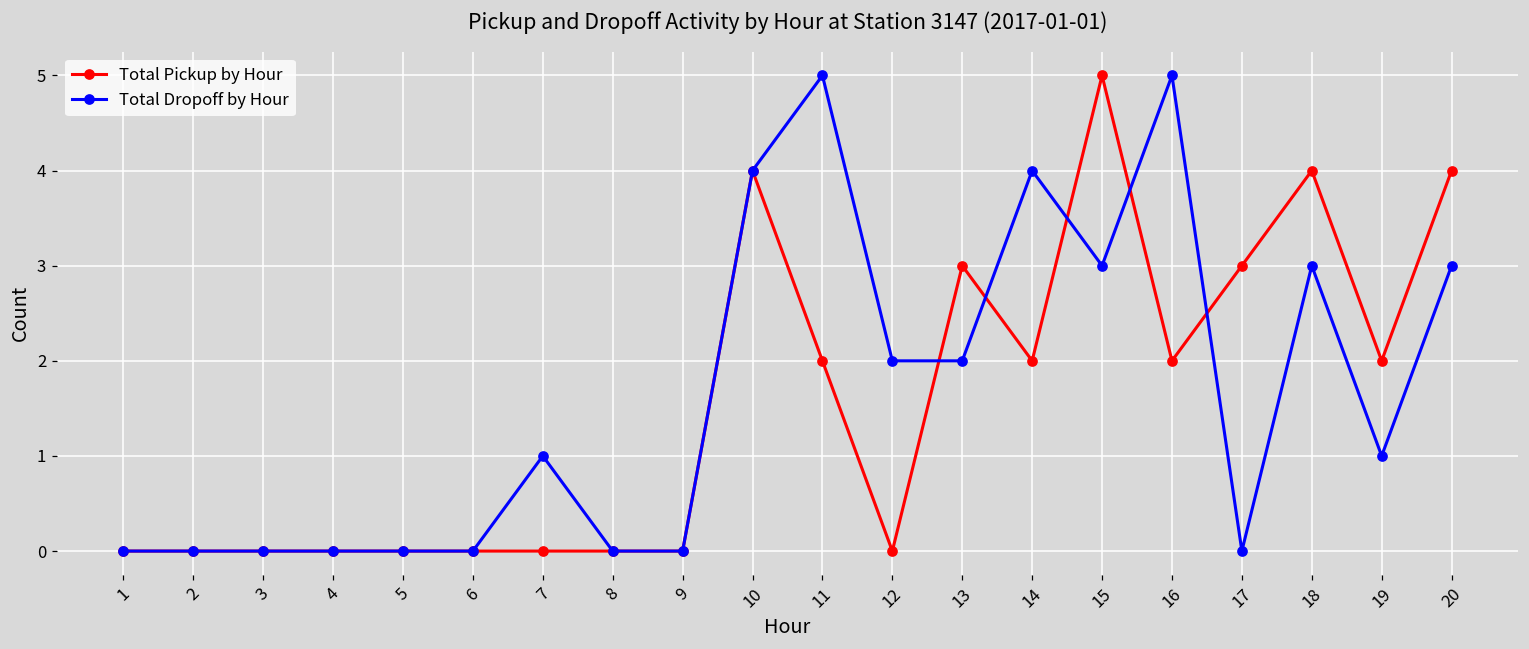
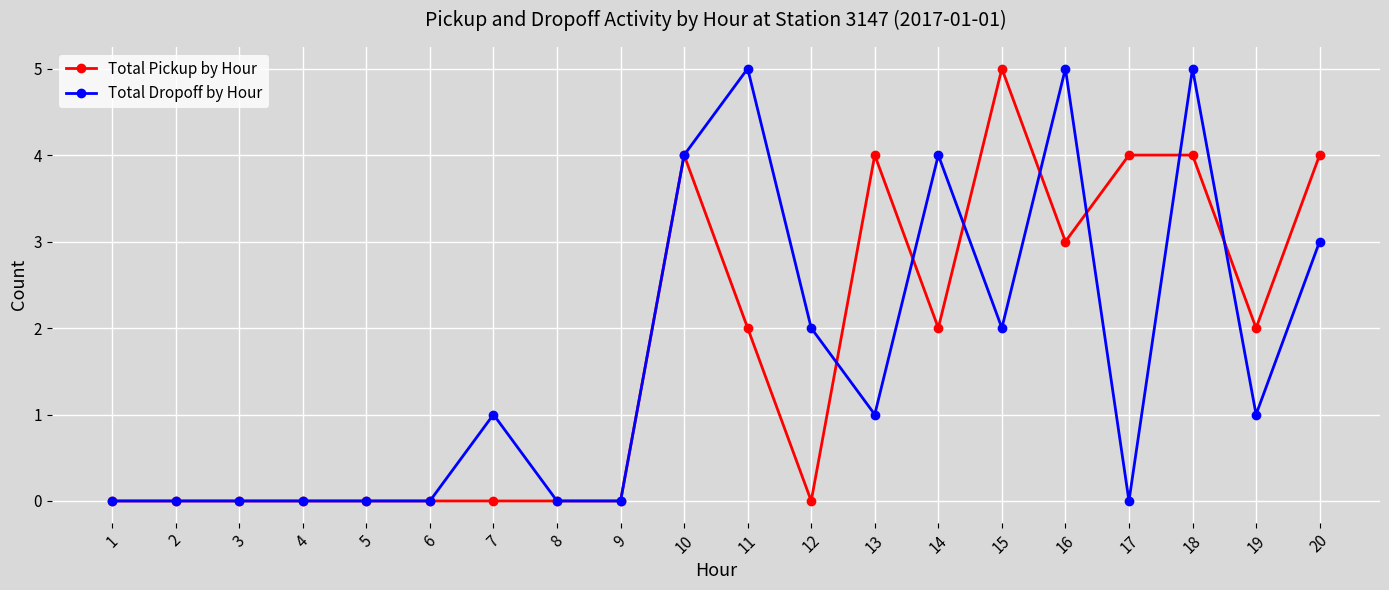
Total Pickup by Hour, 13: 3 -> 4
Total Dropoff by Hour, 13: 2 -> 1
Total Dropoff by Hour, 15: 3 -> 2
Total Pickup by Hour, 16: 2 -> 3
Total Pickup by Hour, 17: 3 -> 4
Total Dropoff by Hour, 18: 3 -> 5
